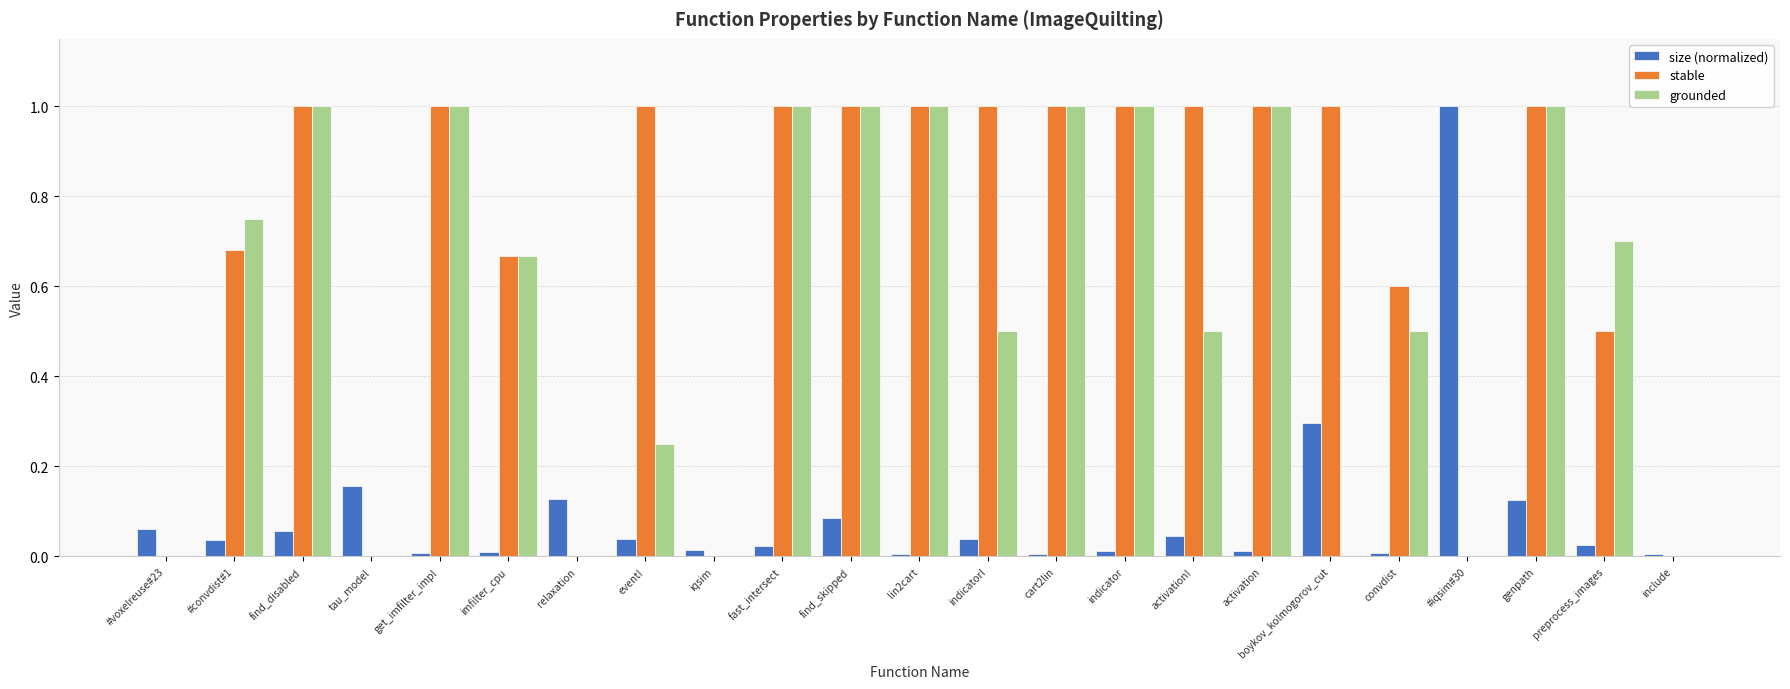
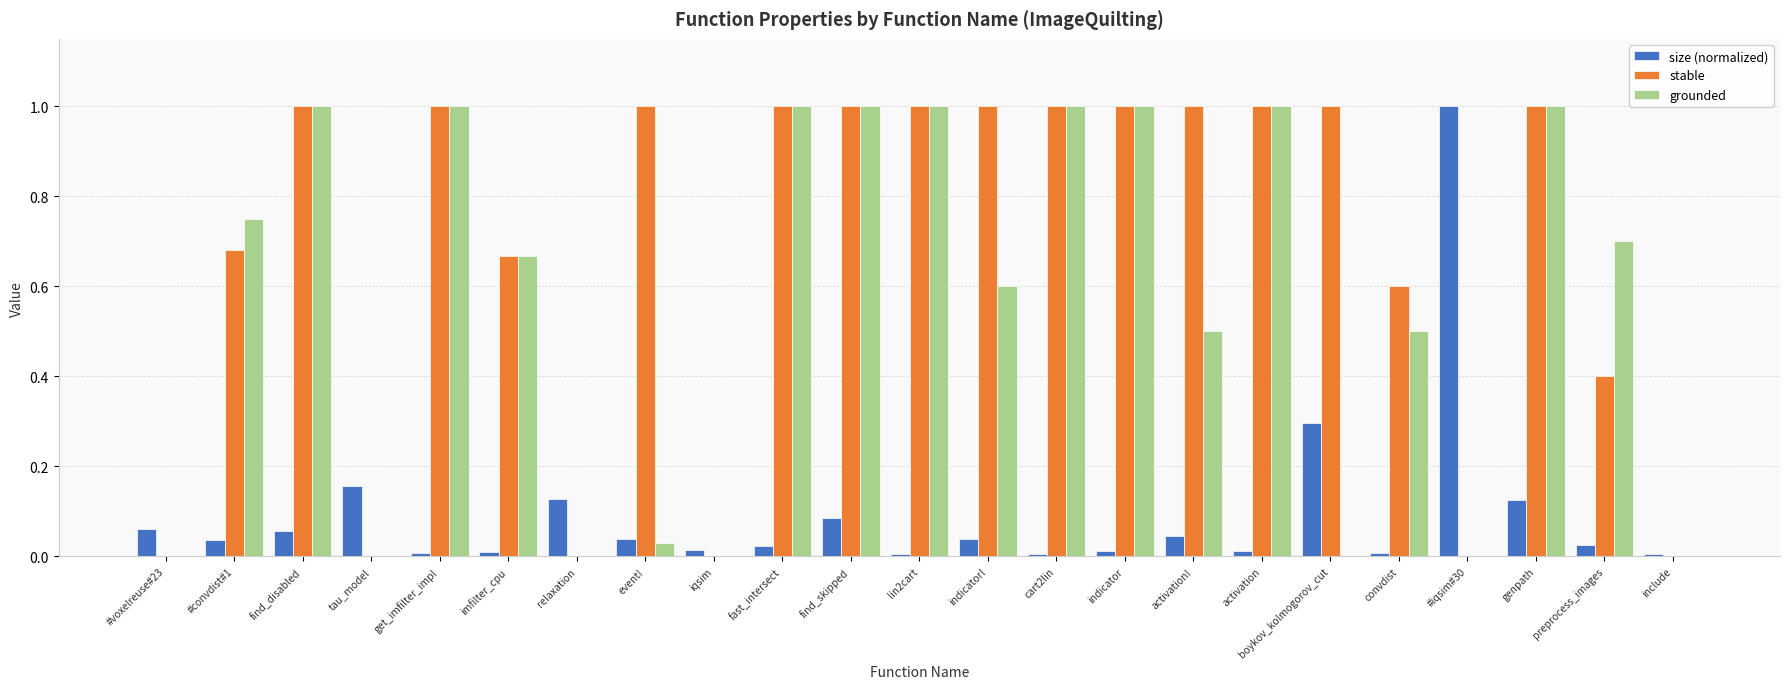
grounded, event!: 0.25 -> 0.03
grounded, indicator!: 0.5 -> 0.6
stable, preprocess_images: 0.5 -> 0.4
